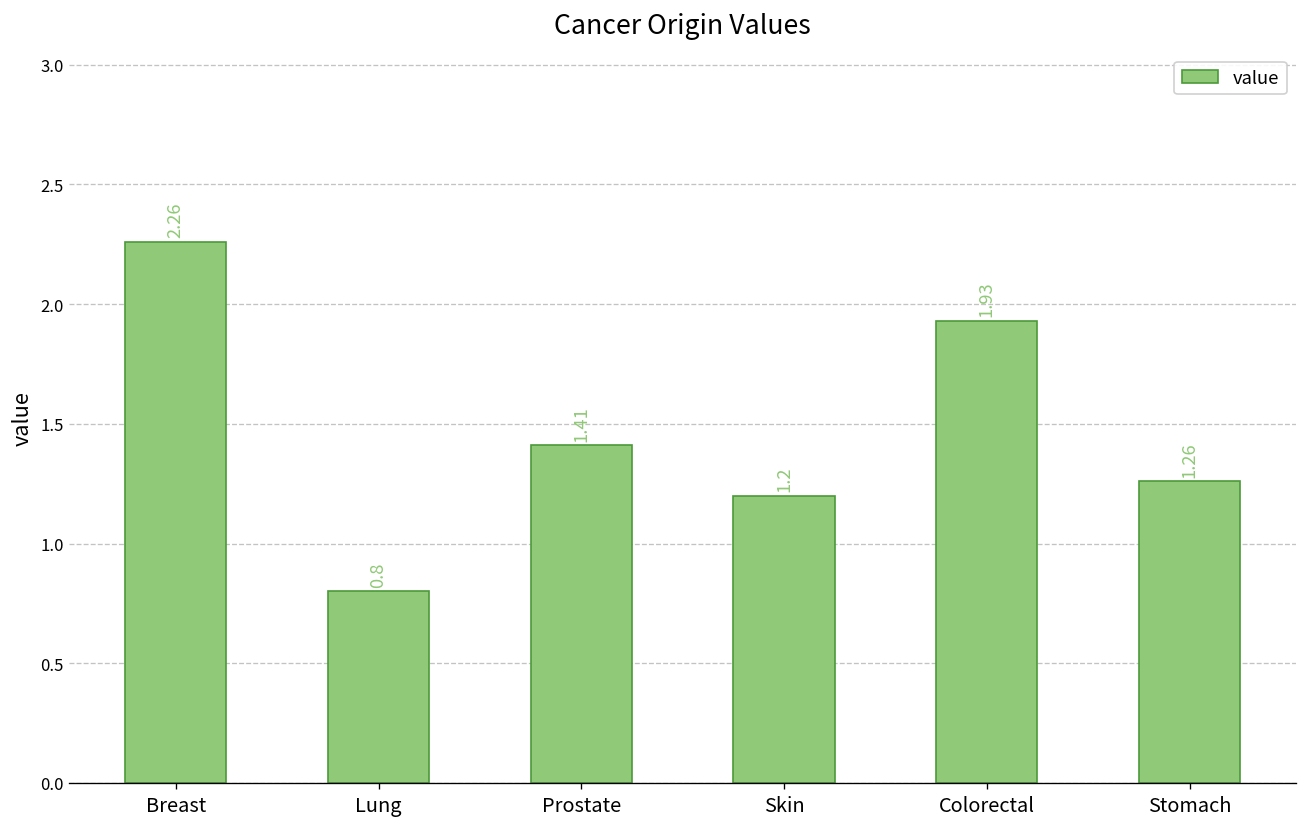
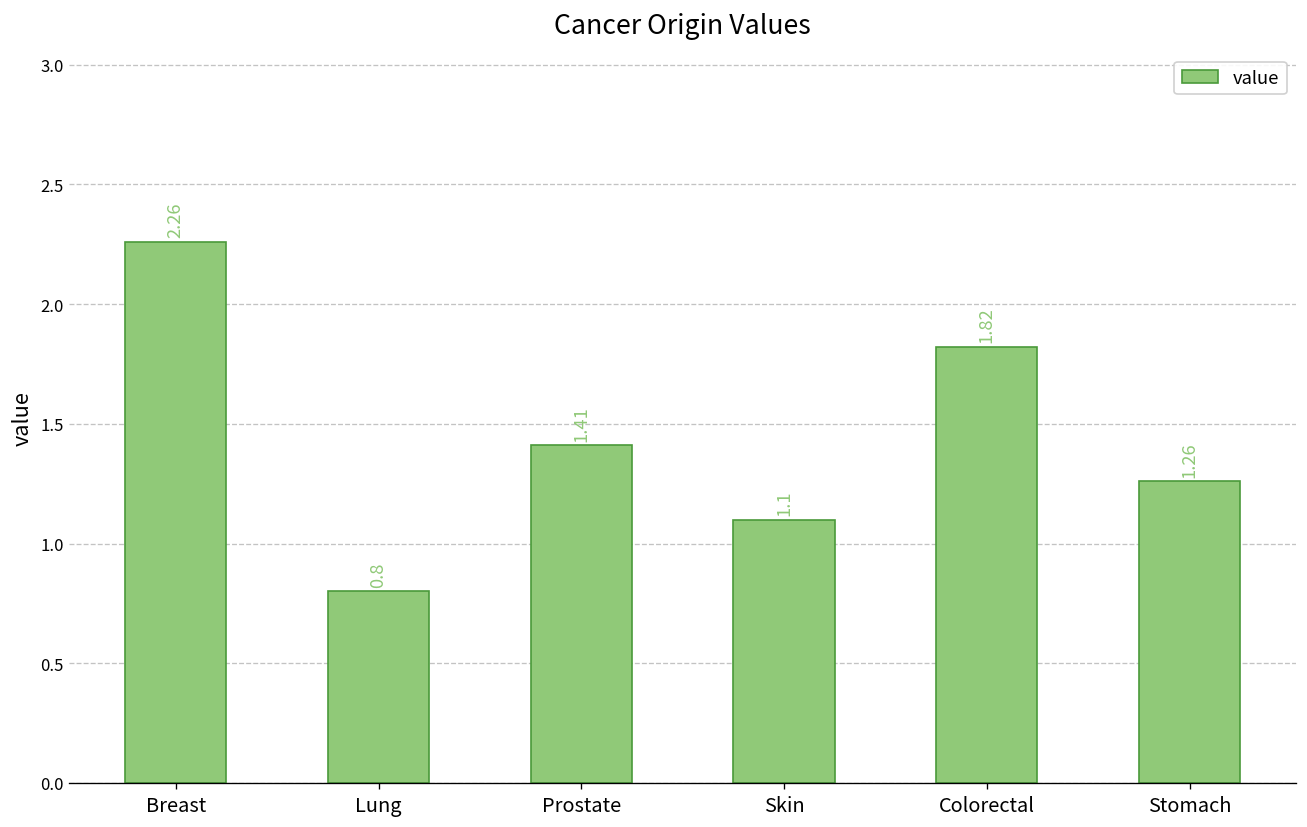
Skin: 1.2 -> 1.1
Colorectal: 1.93 -> 1.82
